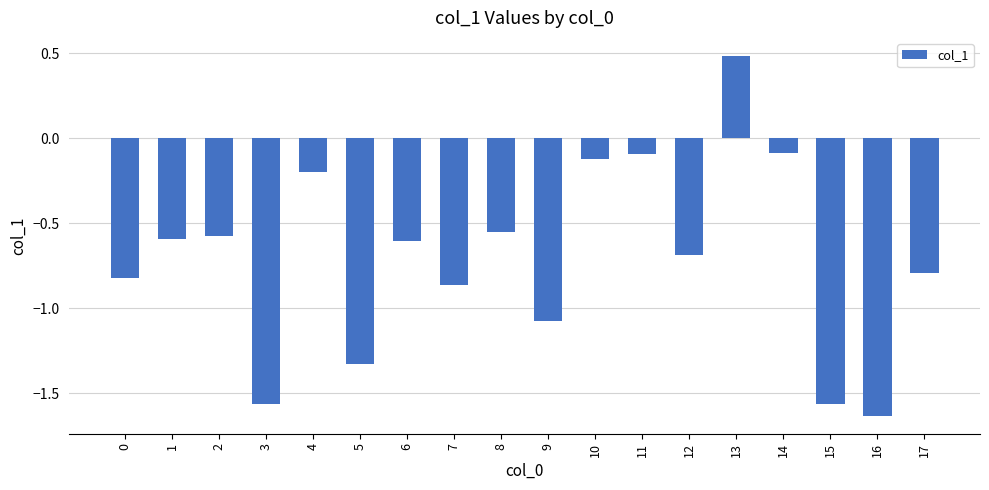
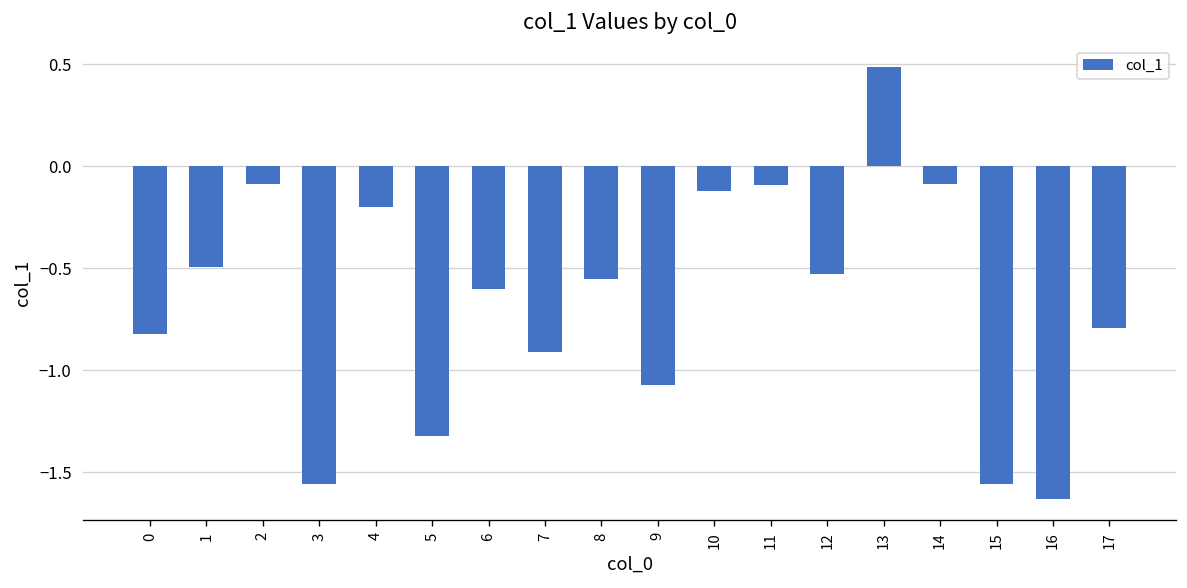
1: -0.59 -> -0.50
2: -0.57 -> -0.09
7: -0.86 -> -0.91
12: -0.68 -> -0.53
